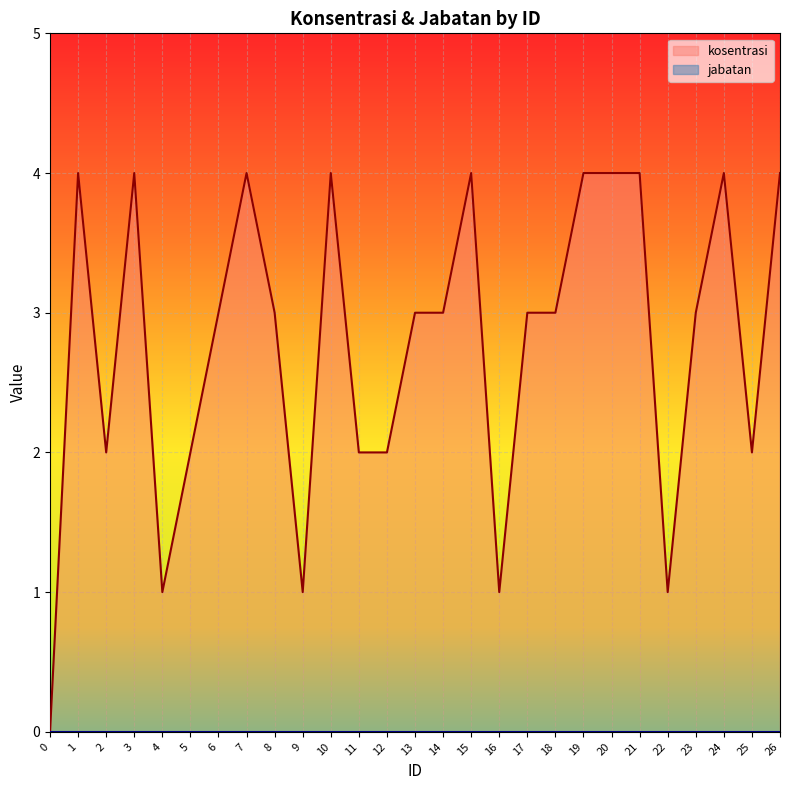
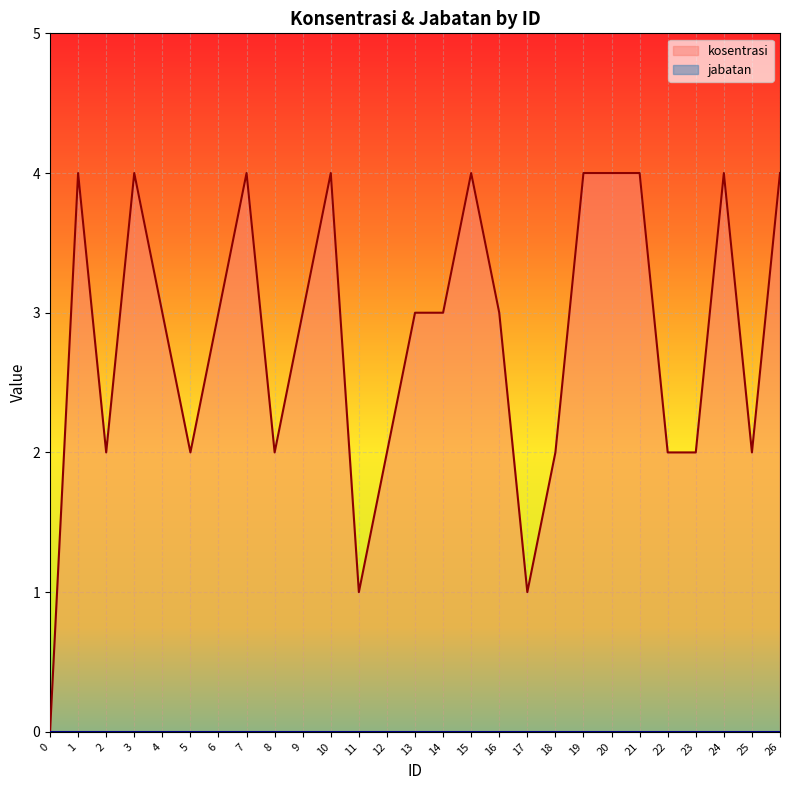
kosentrasi, 4: 1 -> 3
kosentrasi, 8: 3 -> 2
kosentrasi, 9: 1 -> 3
kosentrasi, 11: 2 -> 1
kosentrasi, 16: 1 -> 3
kosentrasi, 17: 3 -> 1
kosentrasi, 18: 3 -> 2
kosentrasi, 22: 1 -> 2
kosentrasi, 23: 3 -> 2
